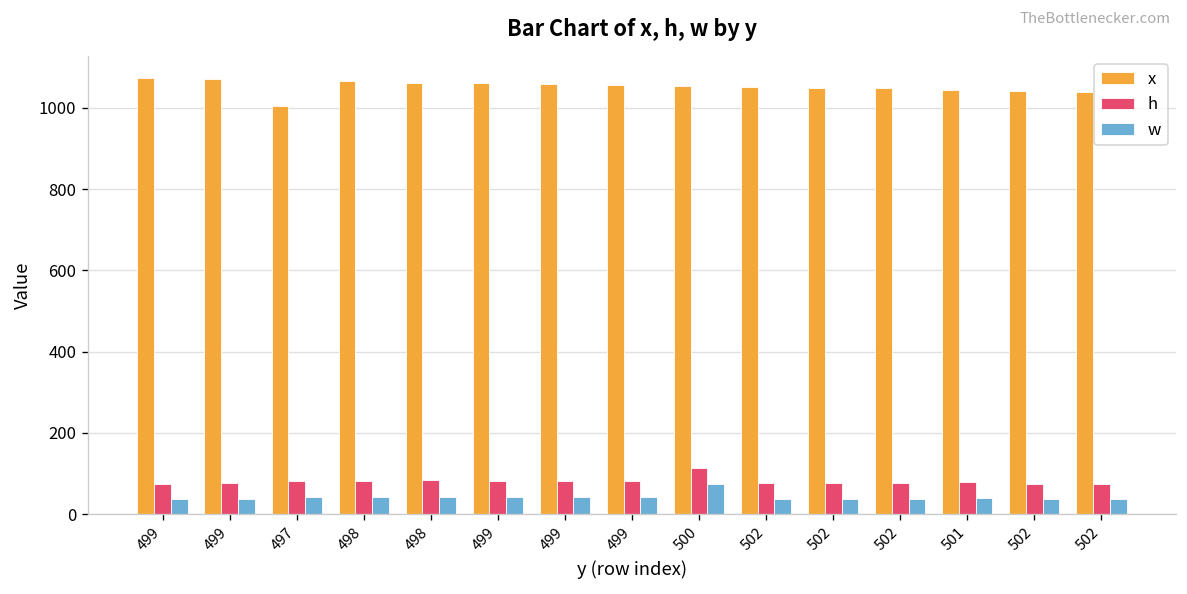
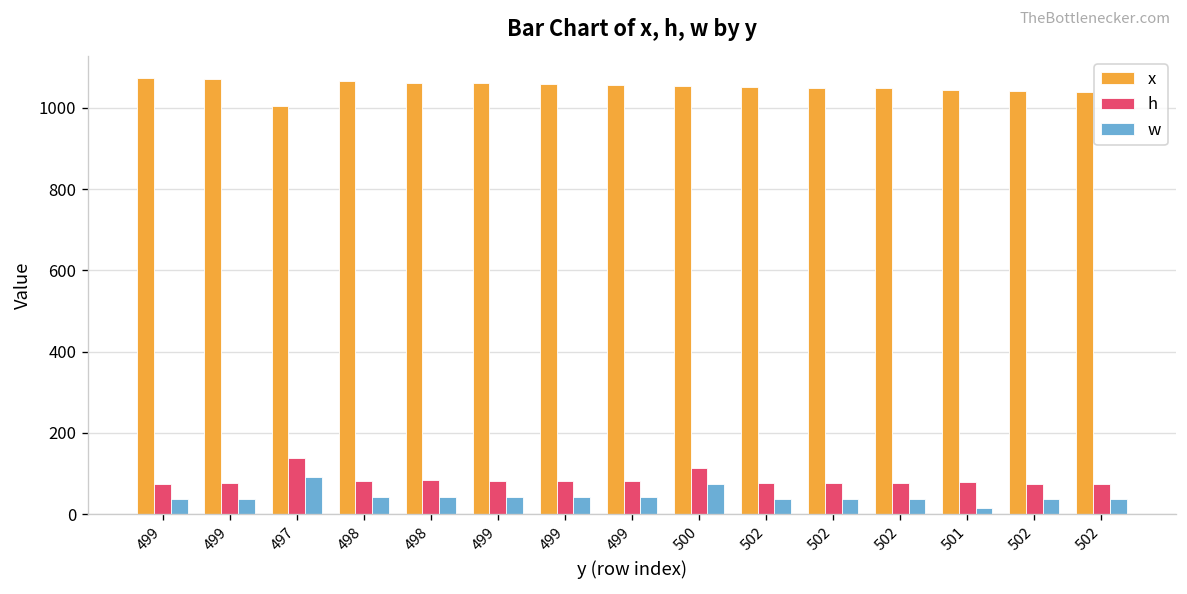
h, 497: 80 -> 140
w, 497: 40 -> 90
w, 501: 40 -> 10
